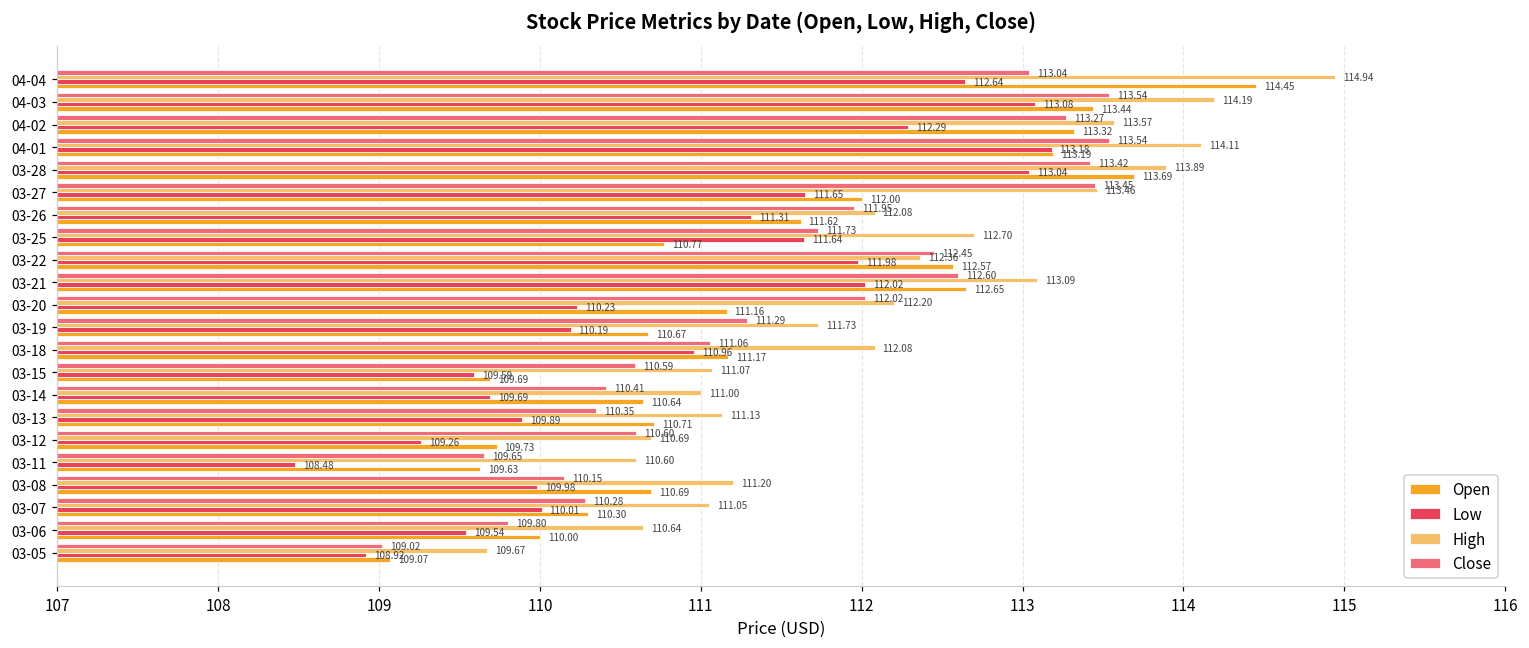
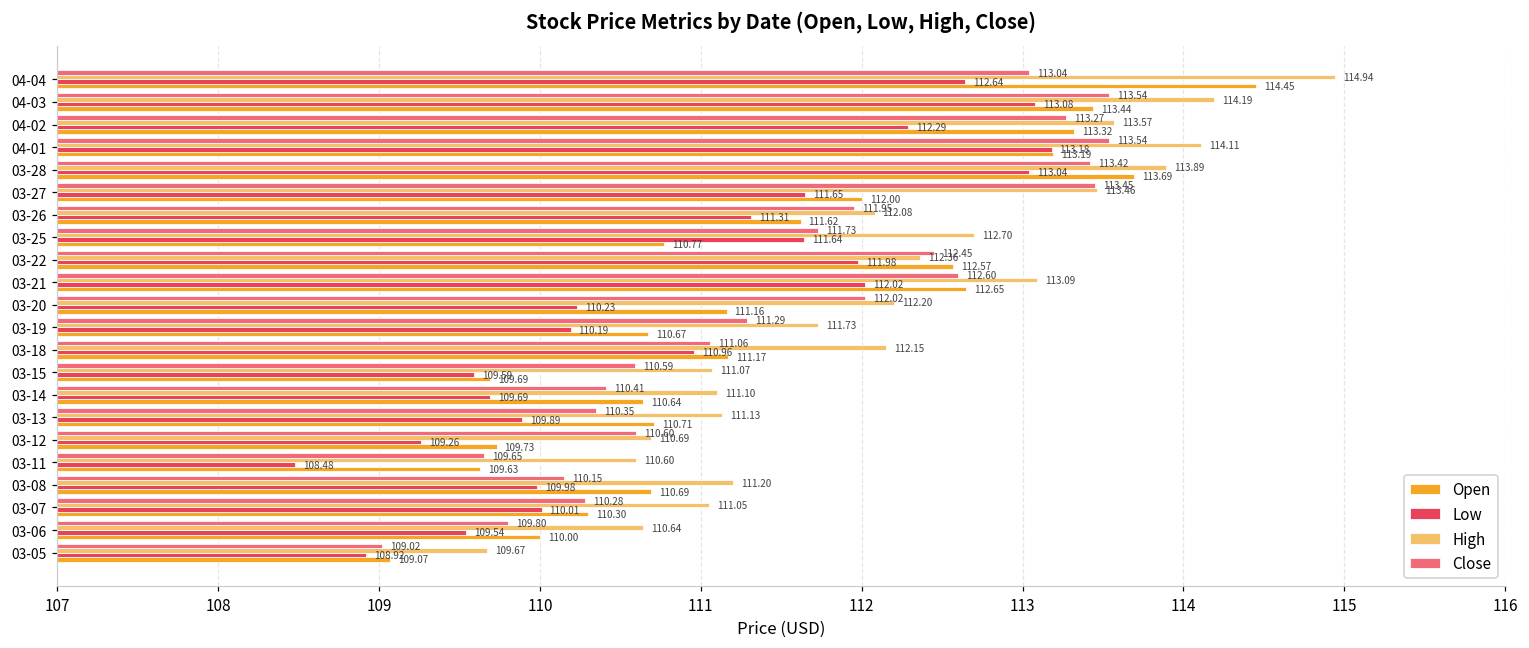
High, 03-18: 112.08 -> 112.15
High, 03-14: 111.00 -> 111.10
